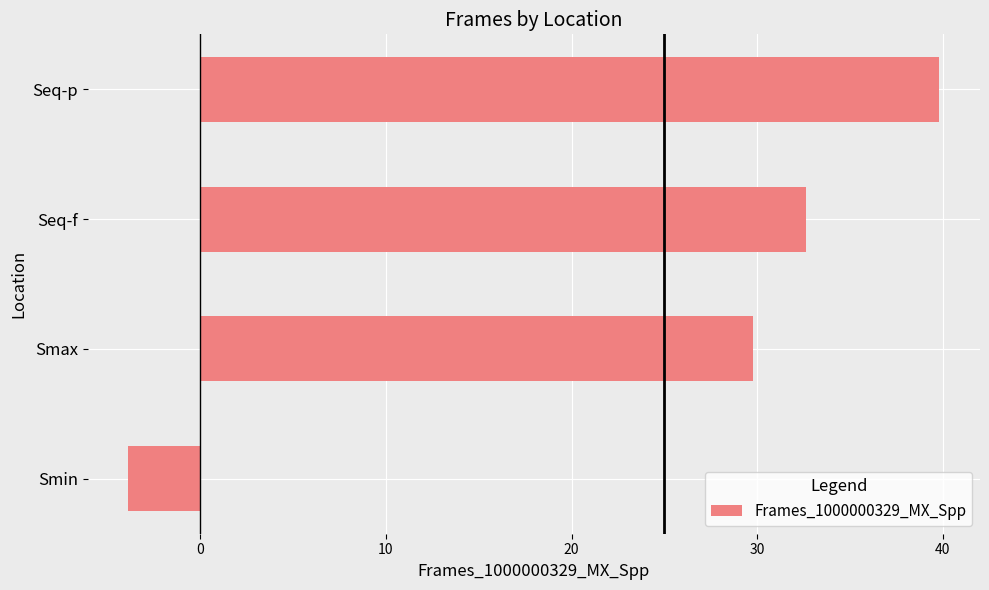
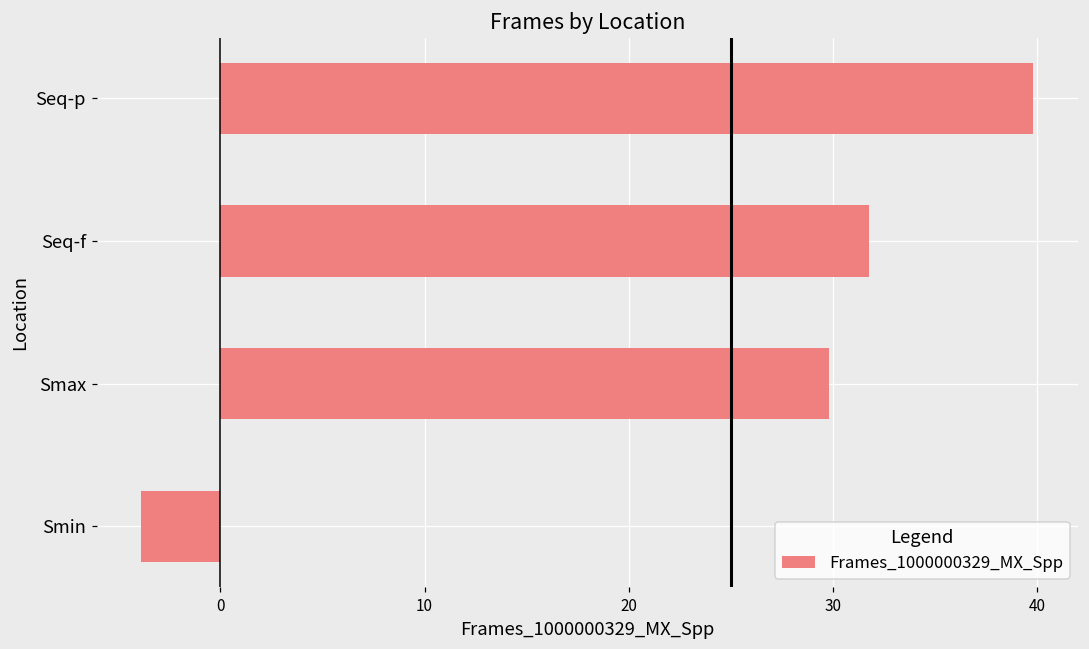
Seq-f: 32.6 -> 31.8
